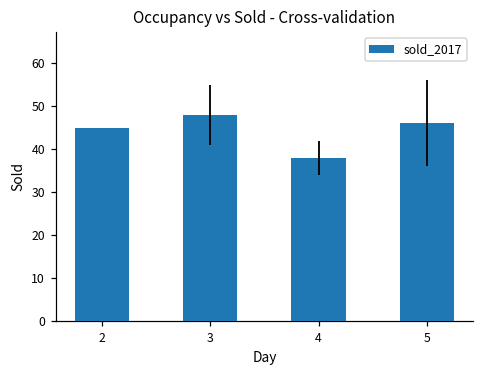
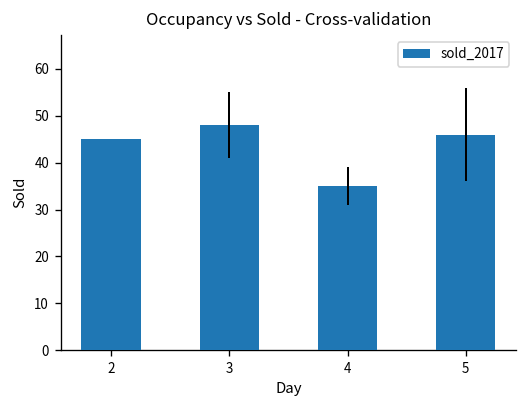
4: 38 -> 35
